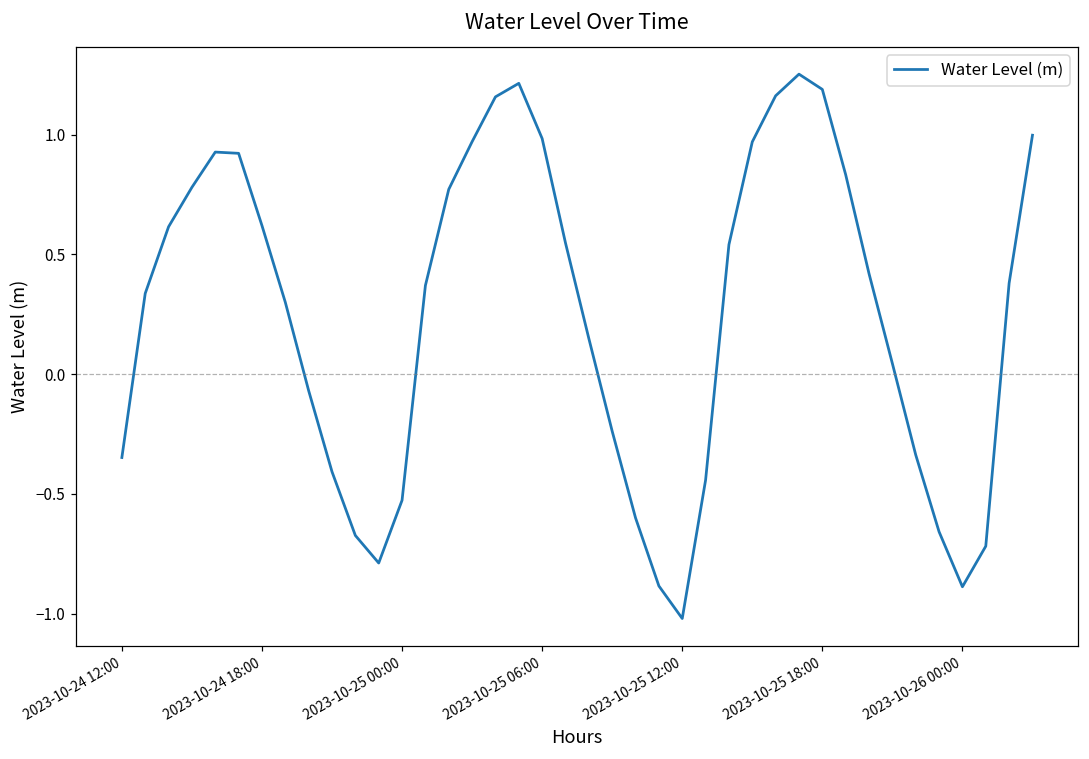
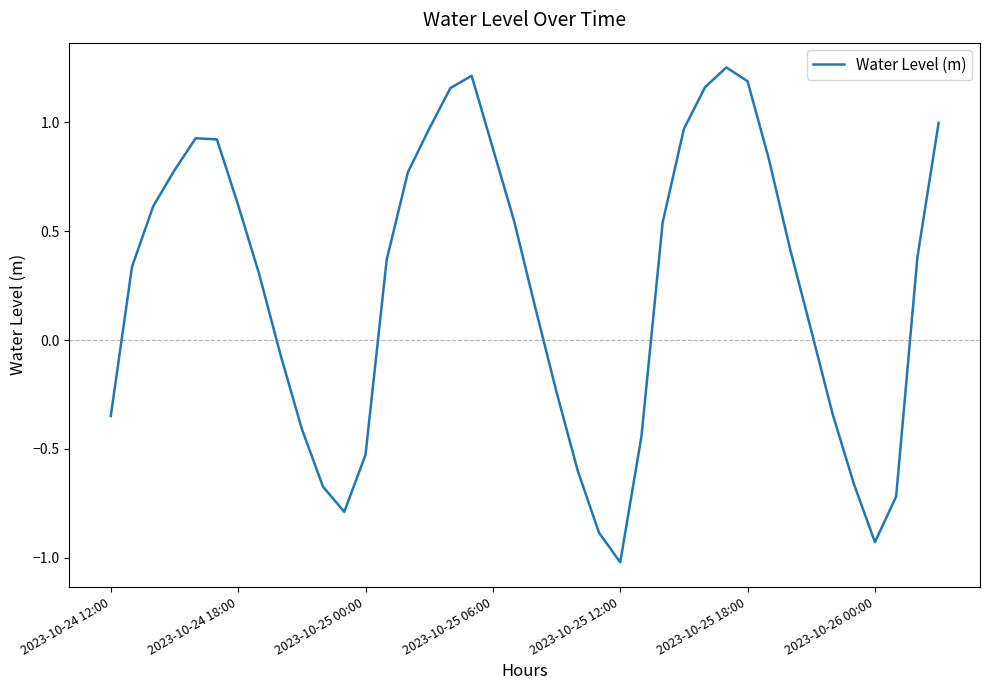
2023-10-25 06:00: 0.98 -> 0.88
2023-10-26 00:00: -0.89 -> -0.93
